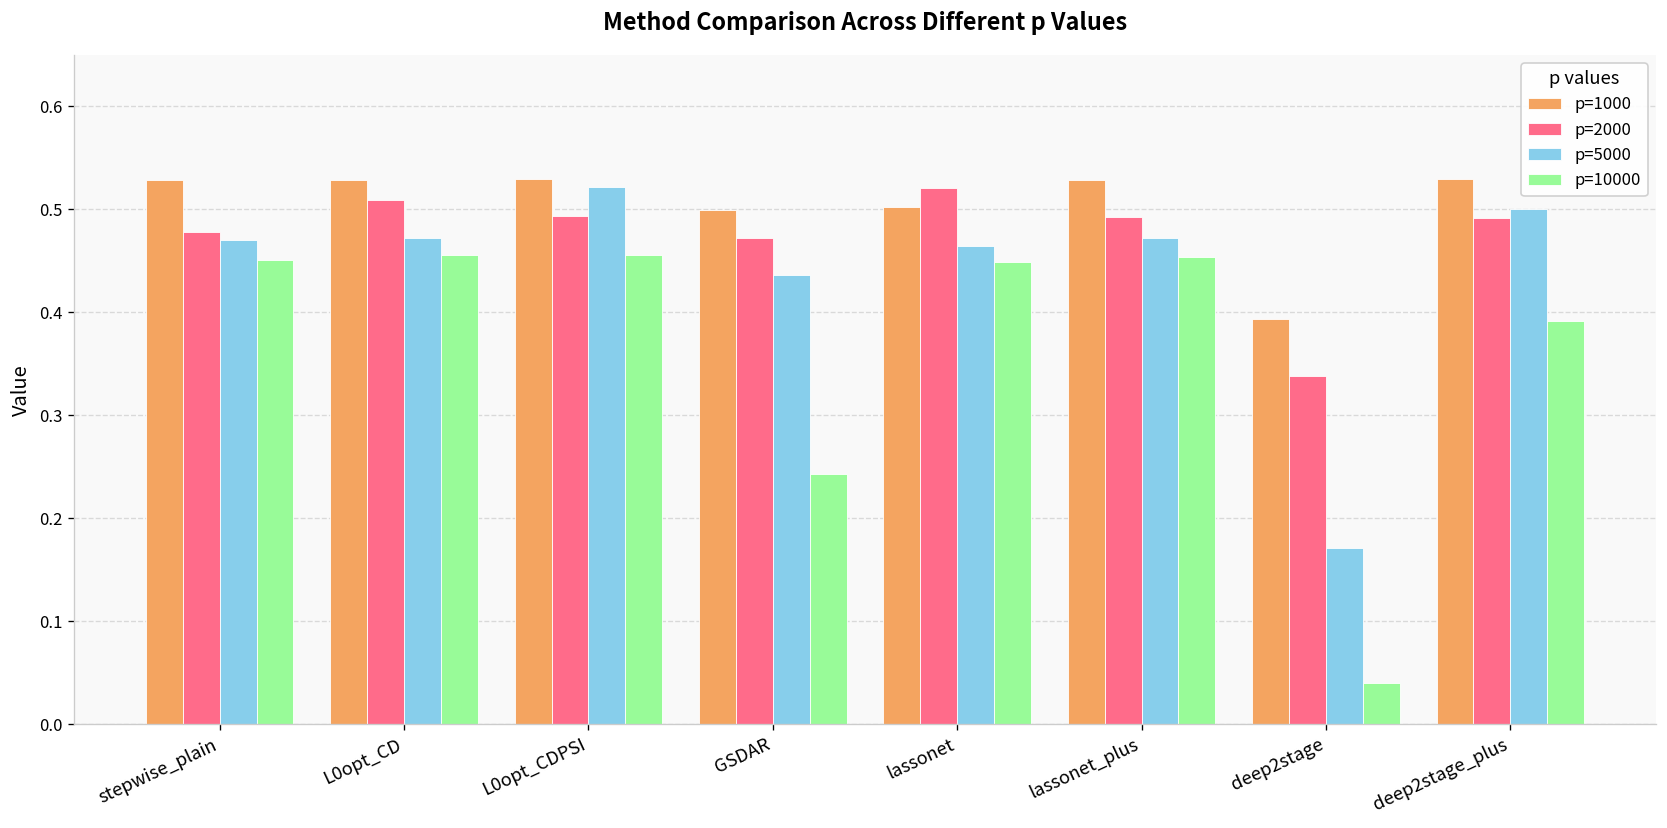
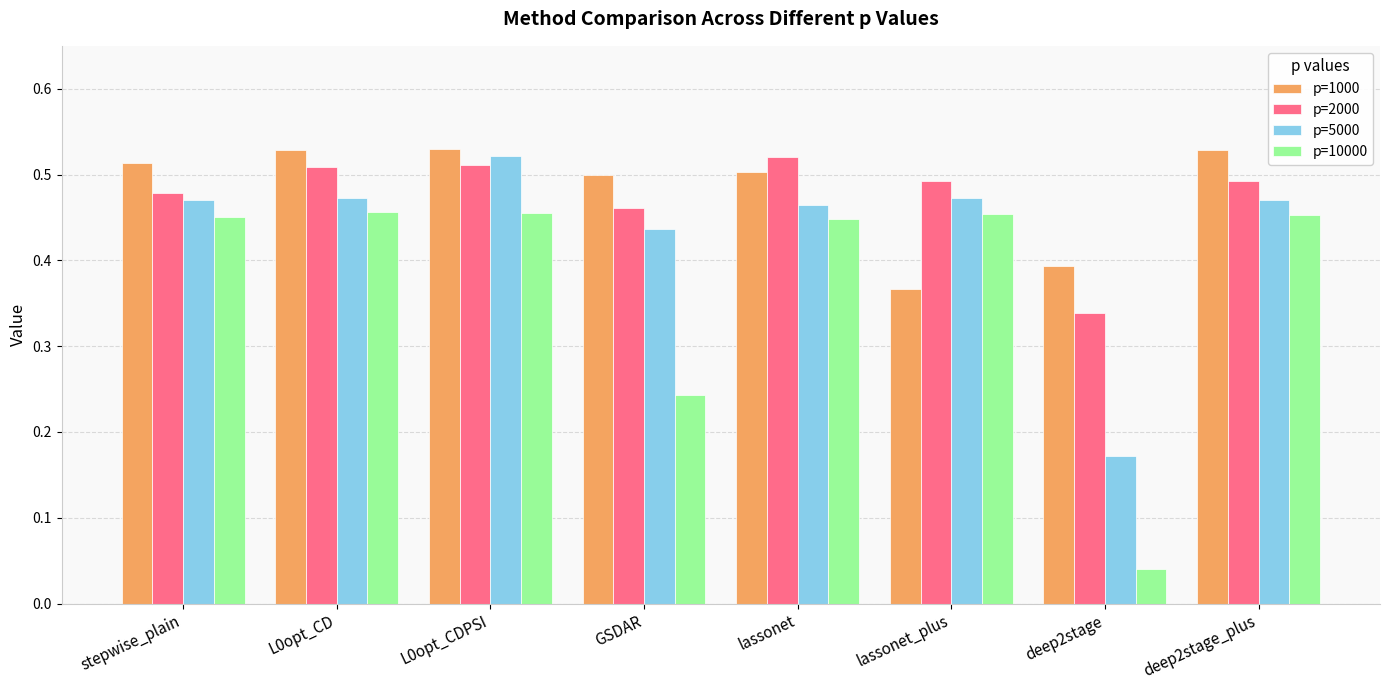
p=1000, stepwise_plain: 0.53 -> 0.51
p=2000, L0opt_CDPSI: 0.49 -> 0.51
p=2000, GSDAR: 0.47 -> 0.46
p=1000, lassonet_plus: 0.53 -> 0.37
p=5000, deep2stage_plus: 0.50 -> 0.47
p=10000, deep2stage_plus: 0.39 -> 0.45
